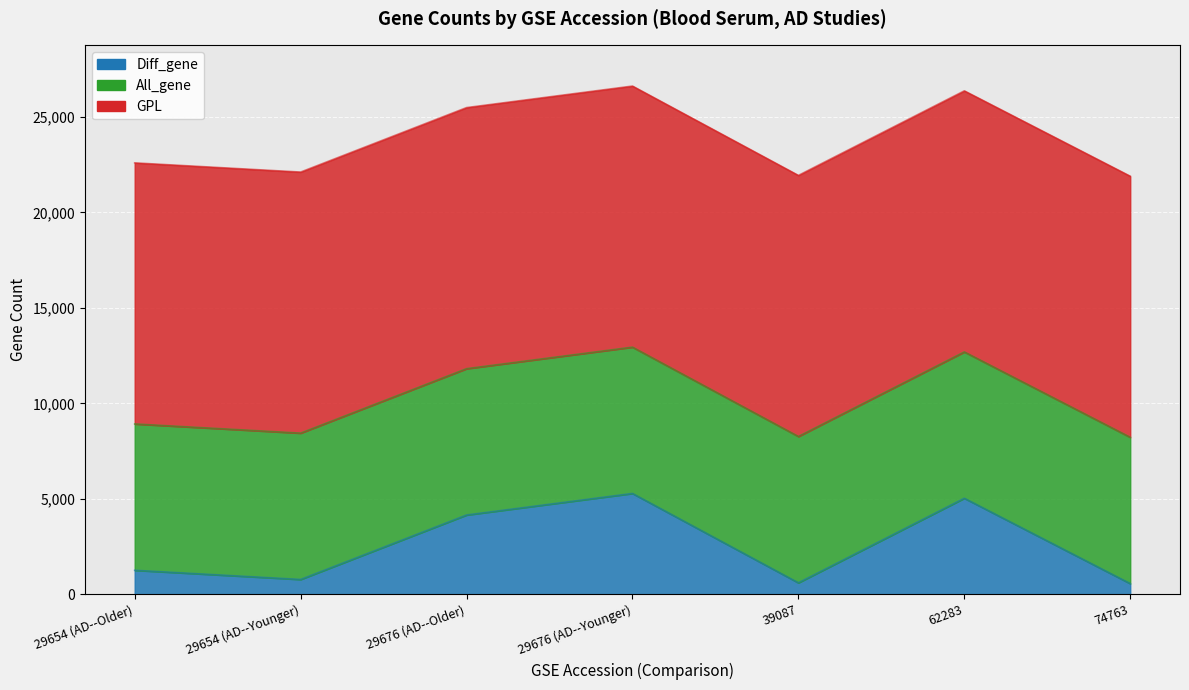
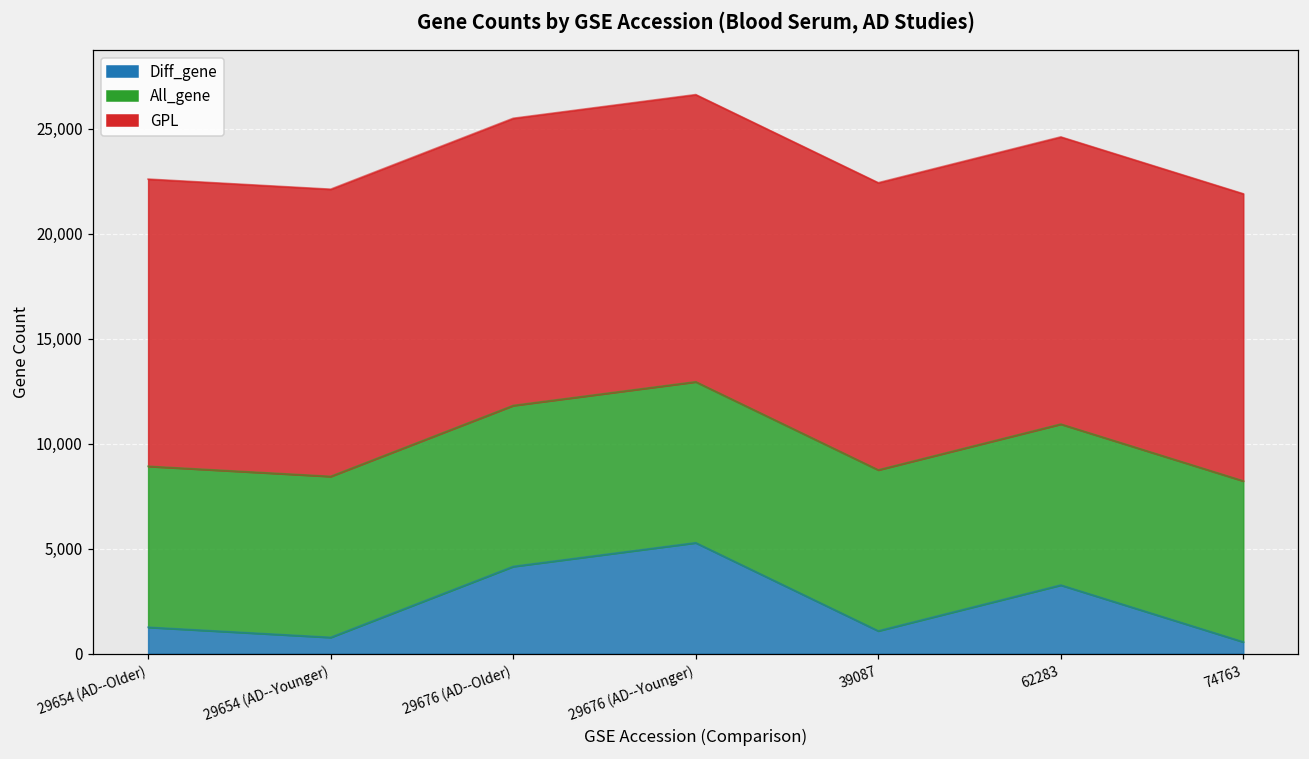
Diff_gene, 39087: 600 -> 1,100
Diff_gene, 62283: 5,000 -> 3,300
